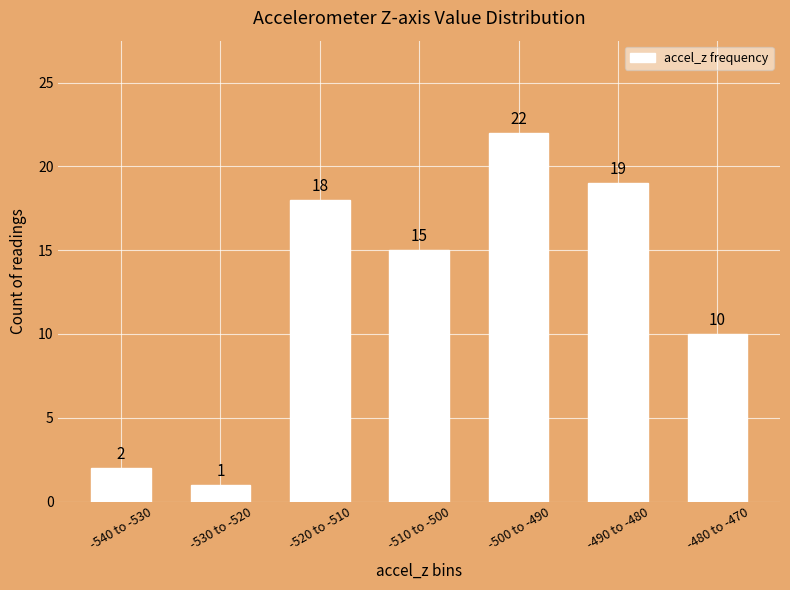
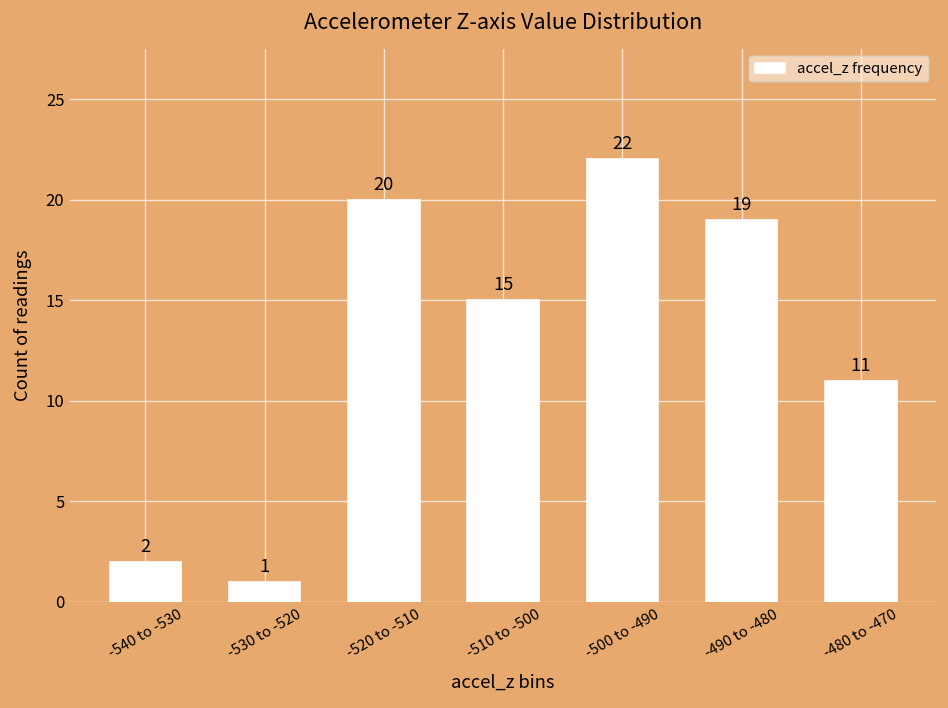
-520 to -510: 18 -> 20
-480 to -470: 10 -> 11
